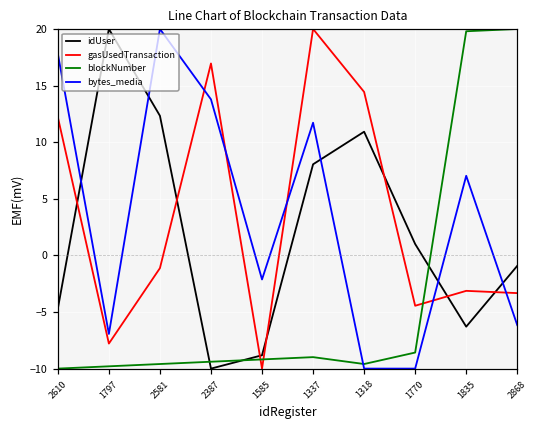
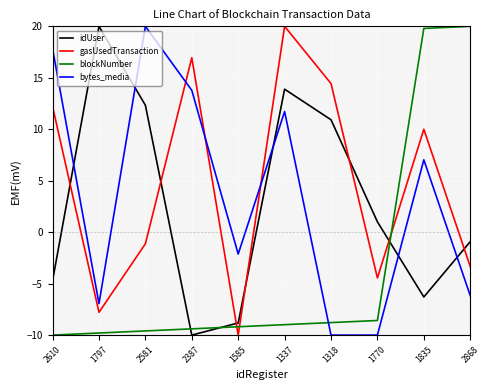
idUser, 1337: 8.0 -> 13.9
blockNumber, 1318: -9.6 -> -8.8
gasUsedTransaction, 1835: -3.1 -> 10.0
